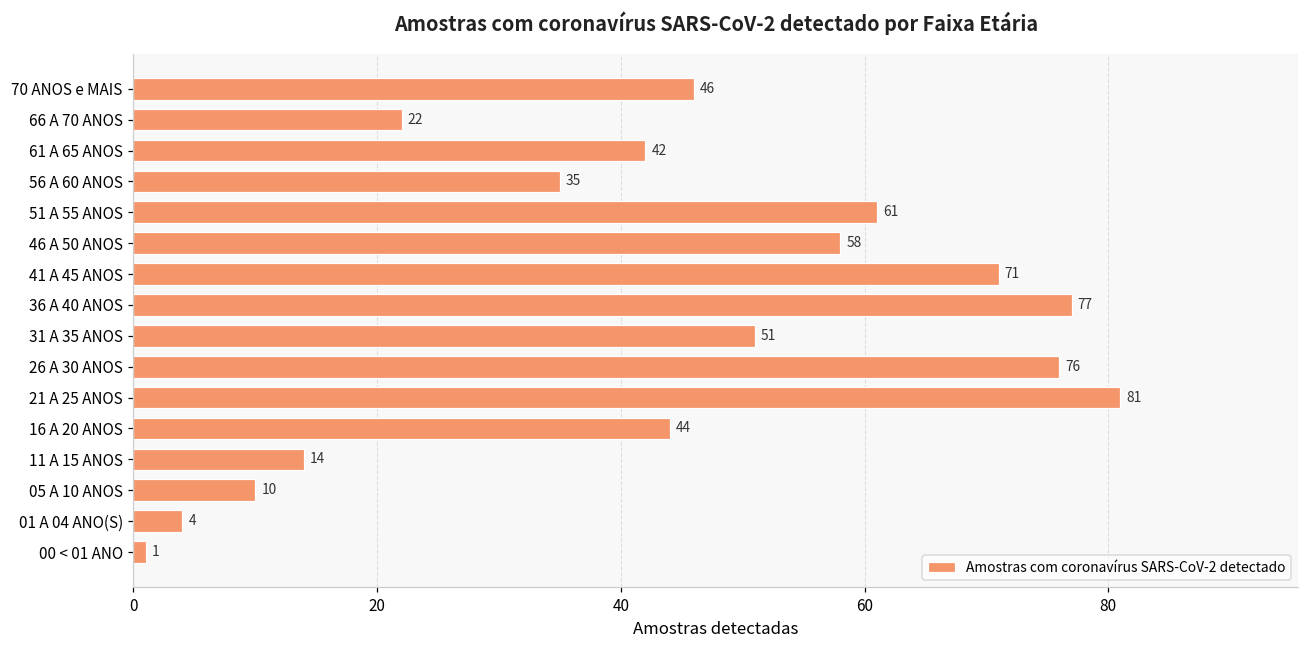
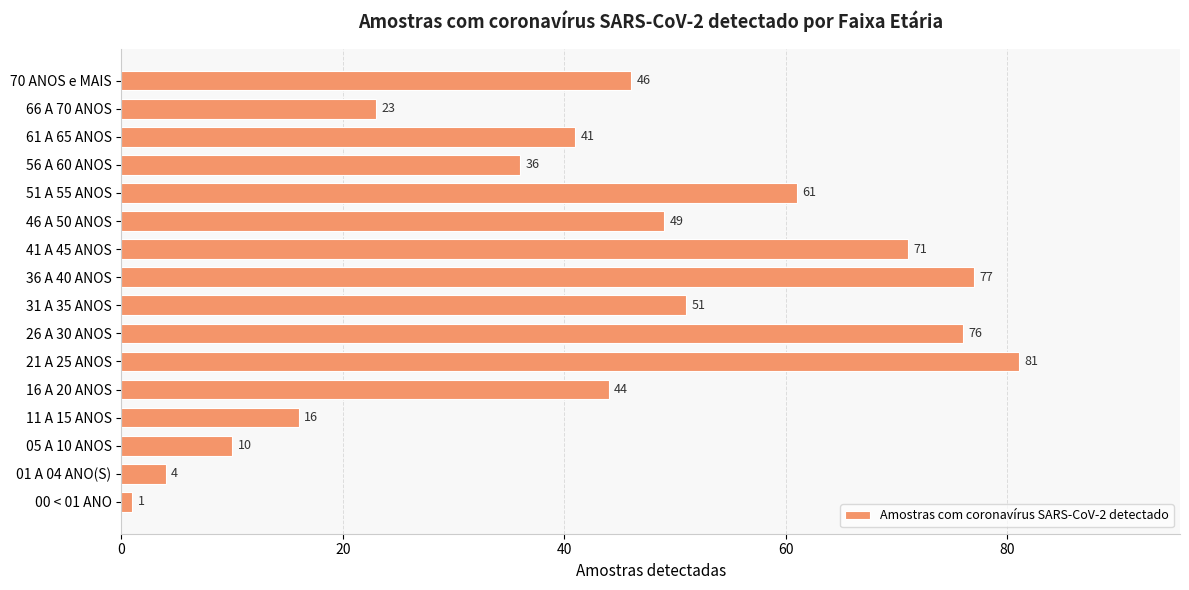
66 A 70 ANOS: 22 -> 23
61 A 65 ANOS: 42 -> 41
56 A 60 ANOS: 35 -> 36
46 A 50 ANOS: 58 -> 49
11 A 15 ANOS: 14 -> 16
